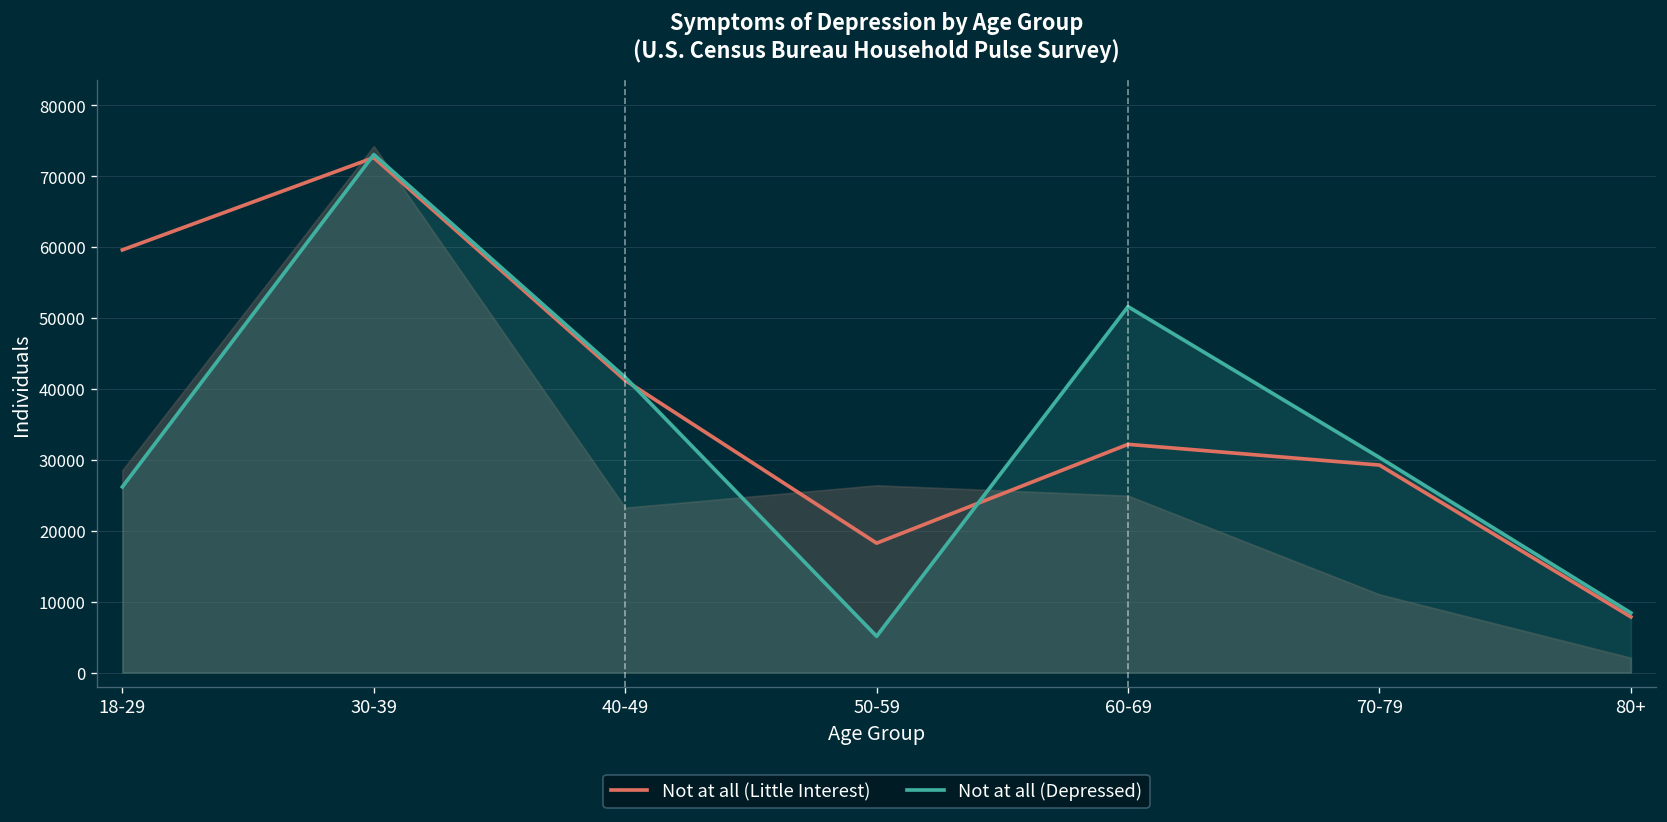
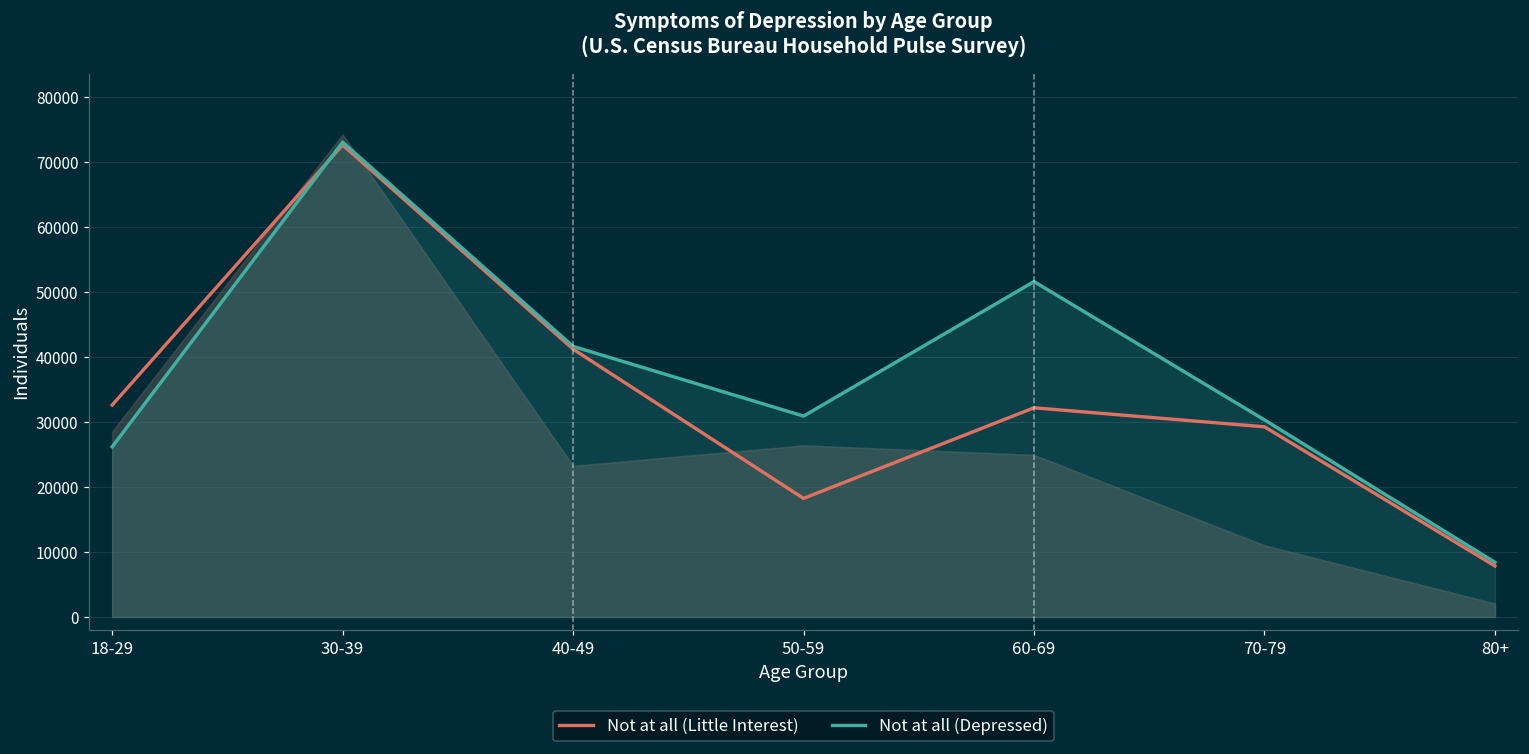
Not at all (Little Interest), 18-29: 60000 -> 33000
Not at all (Depressed), 50-59: 5000 -> 31000
